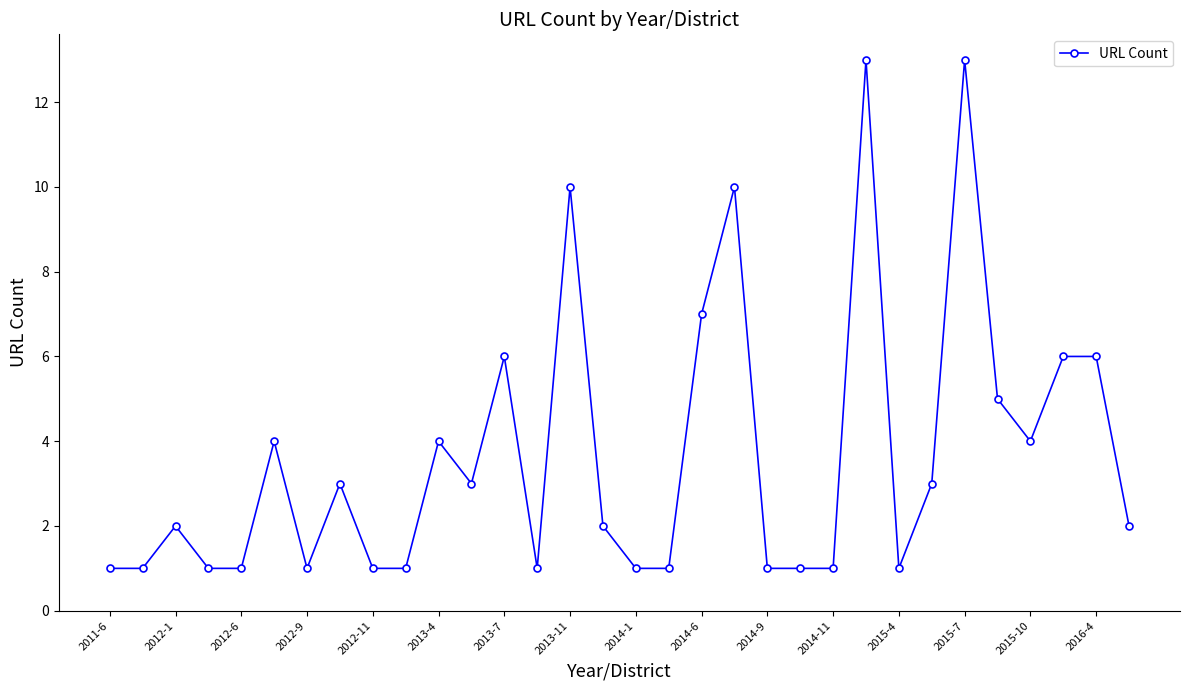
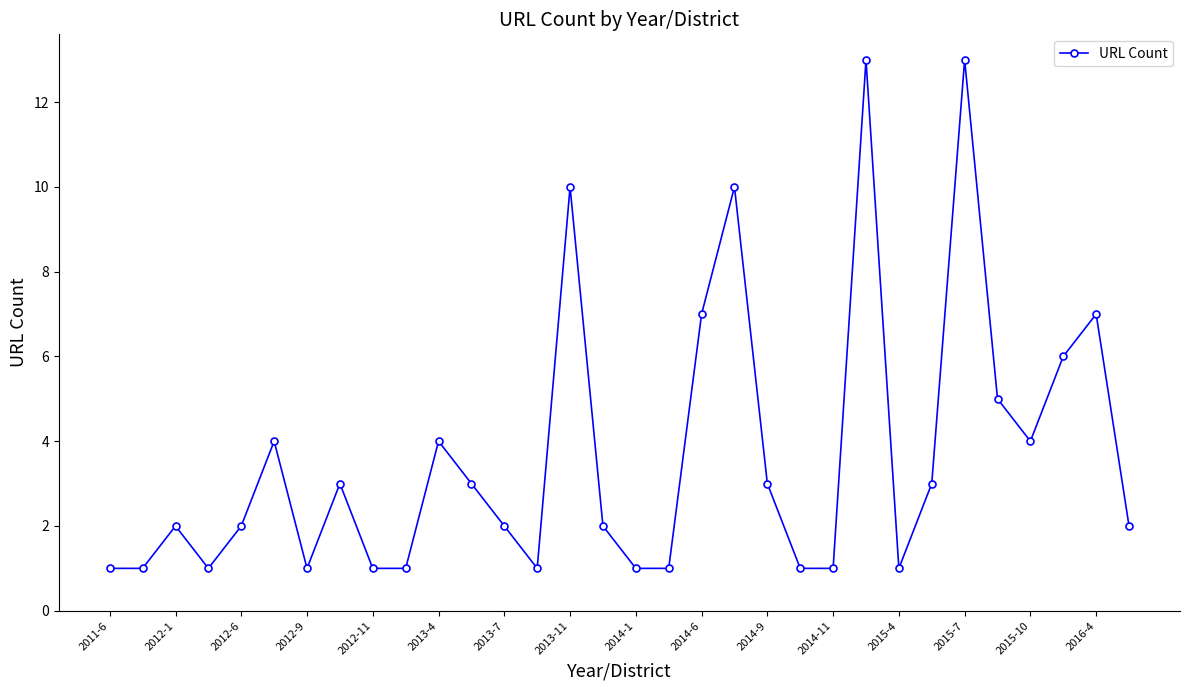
2012-6: 1 -> 2
2013-7: 6 -> 2
2014-9: 1 -> 3
2016-4: 6 -> 7
